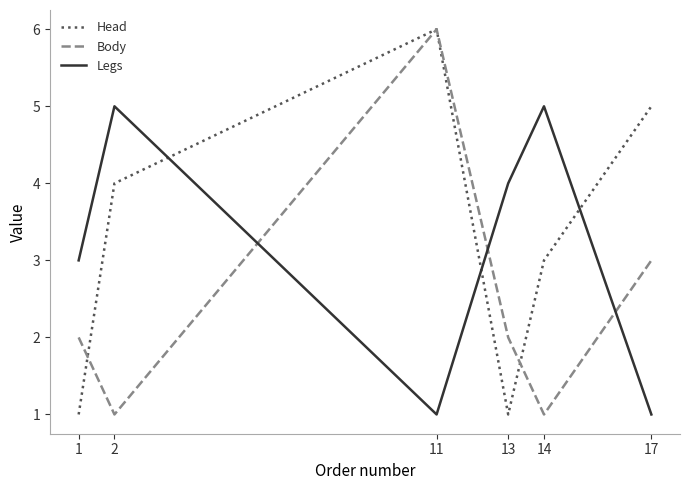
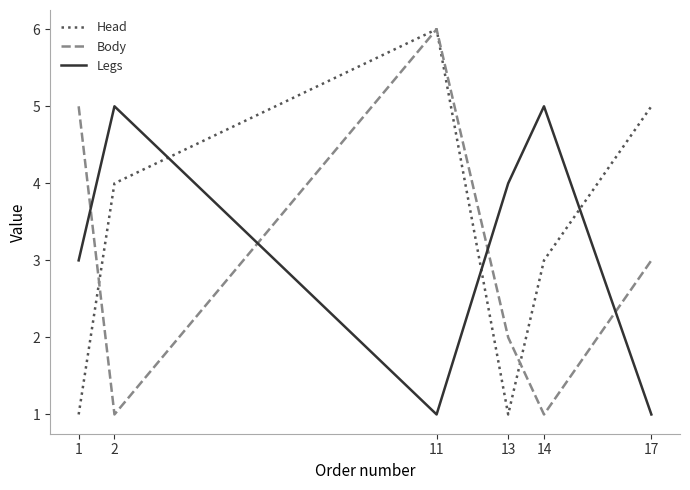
Body, 1: 2 -> 5
